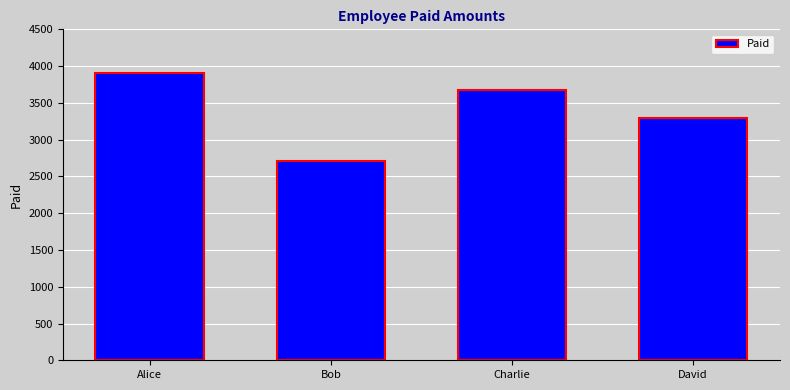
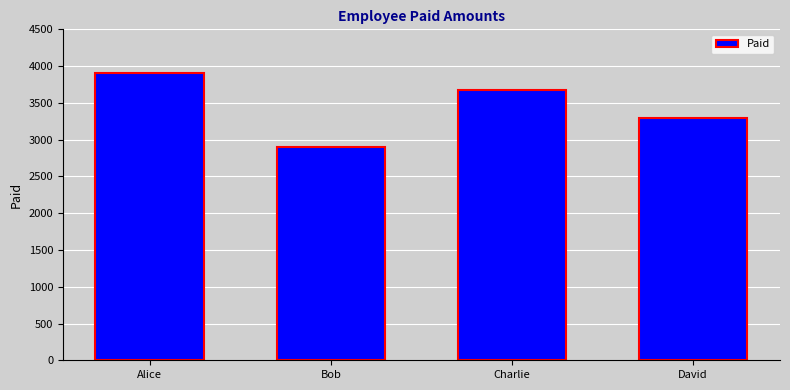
Bob: 2700 -> 2900
